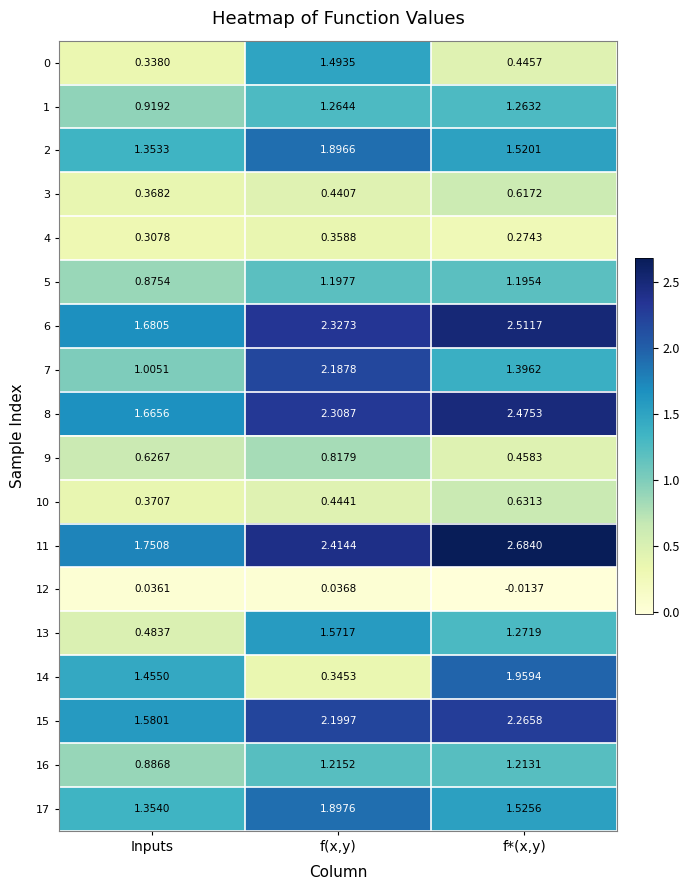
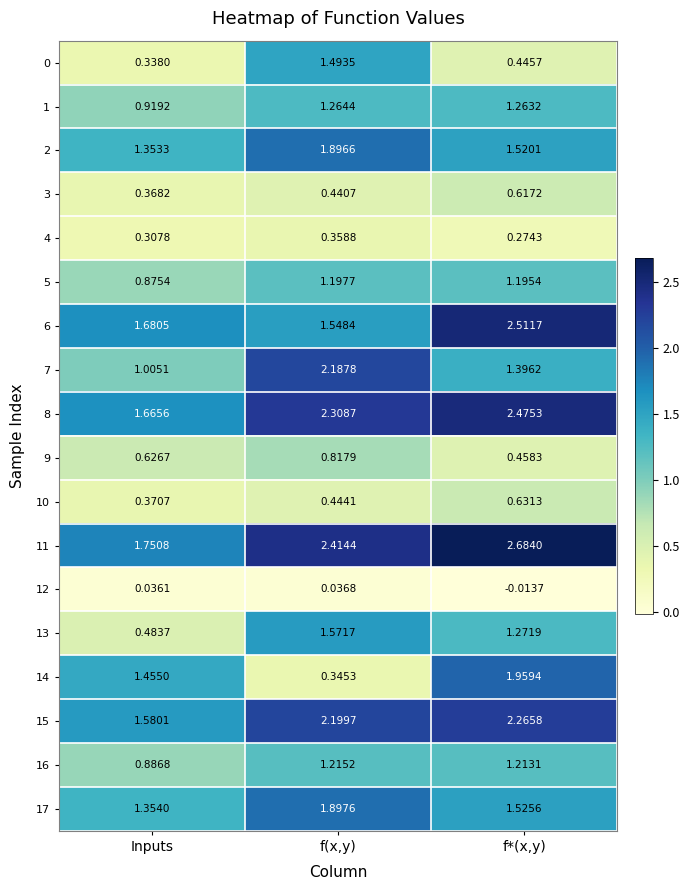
6, f(x,y): 2.3273 -> 1.5484
